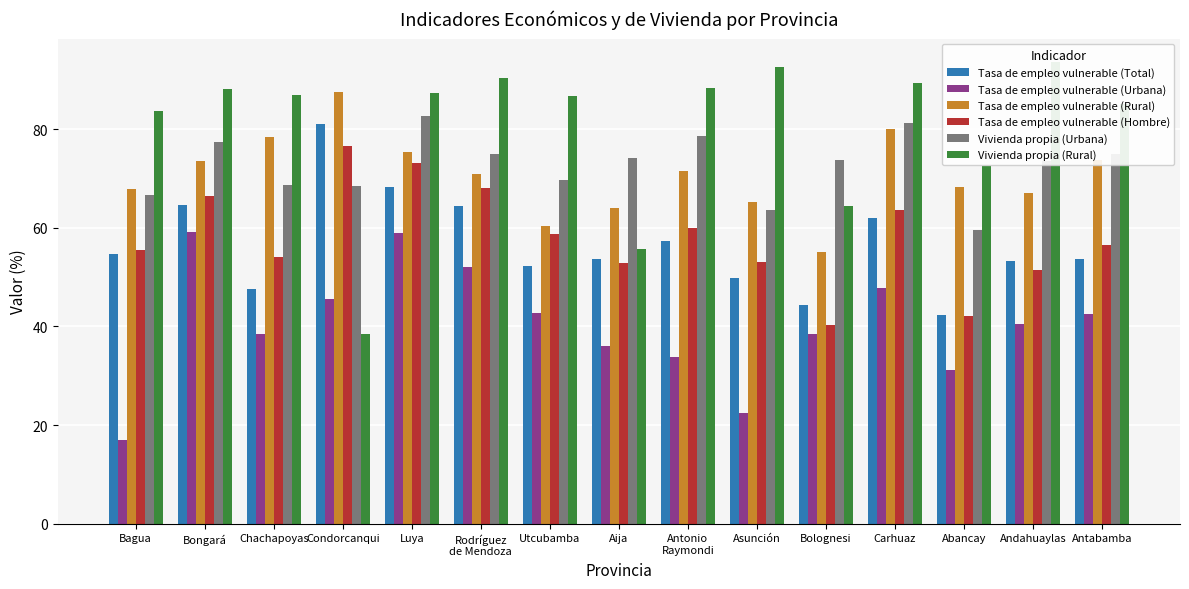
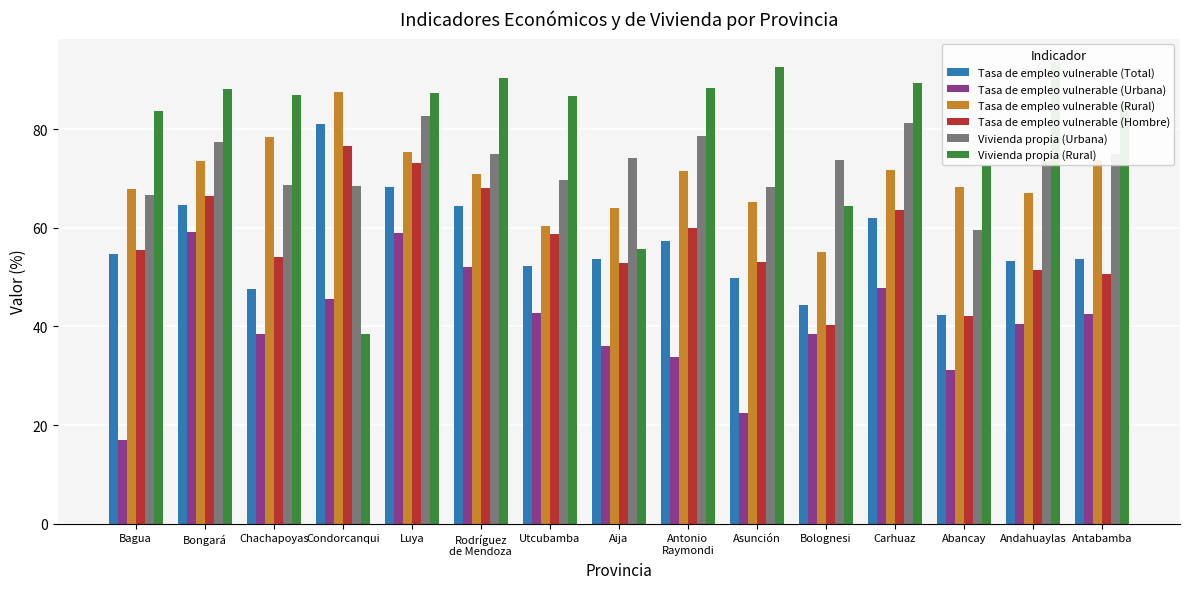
Vivienda propia (Urbana), Asunción: 64 -> 68
Tasa de empleo vulnerable (Rural), Carhuaz: 80 -> 72
Tasa de empleo vulnerable (Hombre), Antabamba: 56 -> 51
